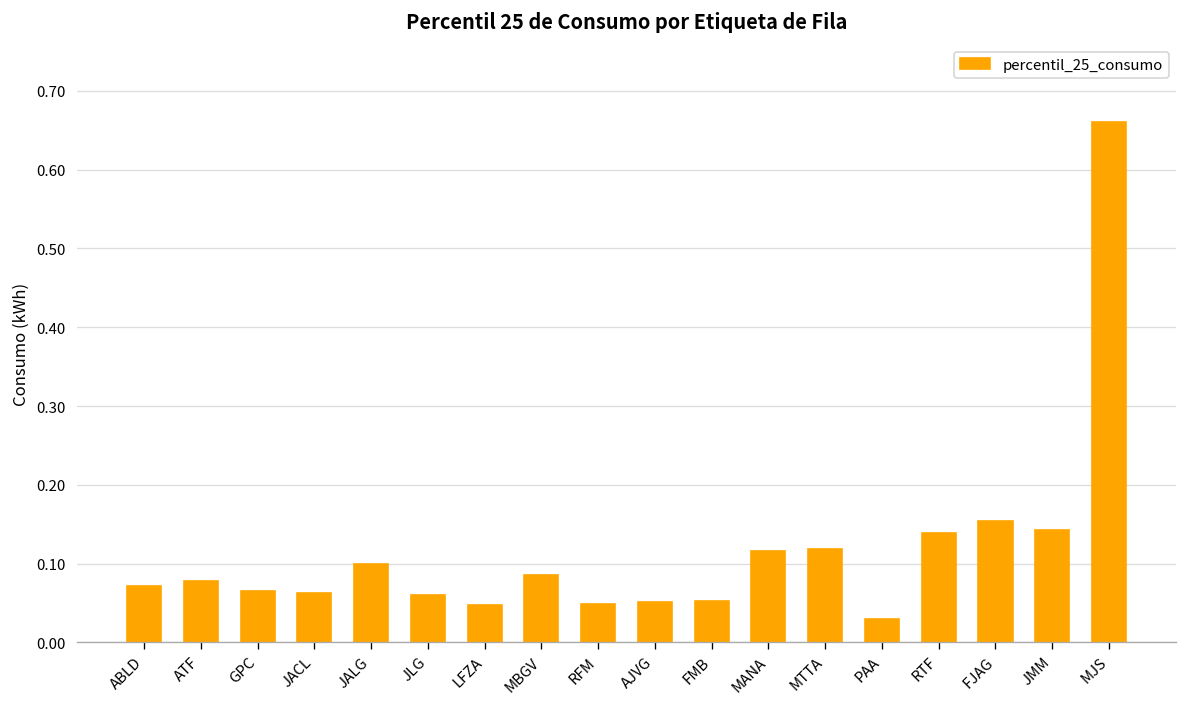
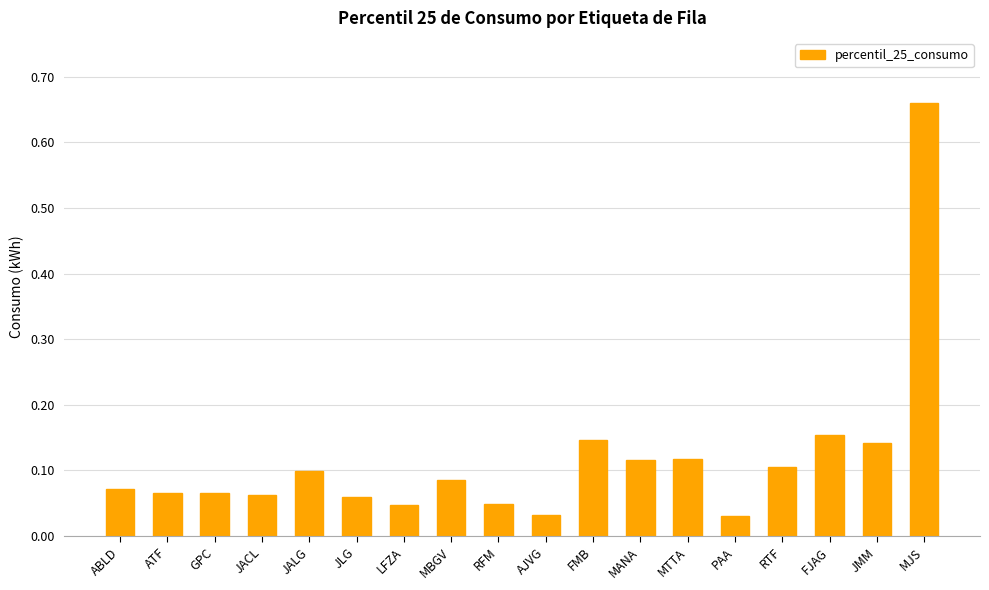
ATF: 0.08 -> 0.07
AJVG: 0.05 -> 0.03
FMB: 0.05 -> 0.15
RTF: 0.14 -> 0.11
